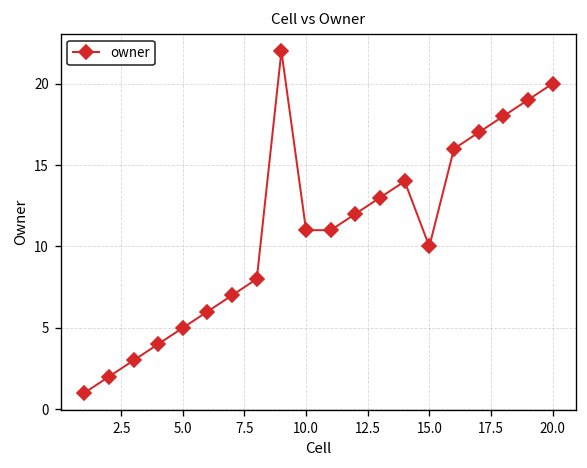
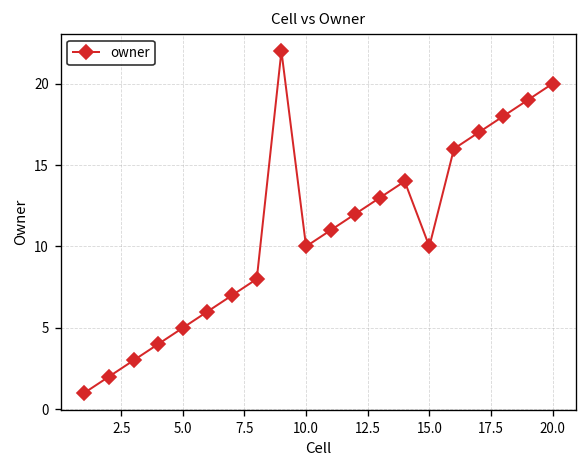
10.0: 11 -> 10
